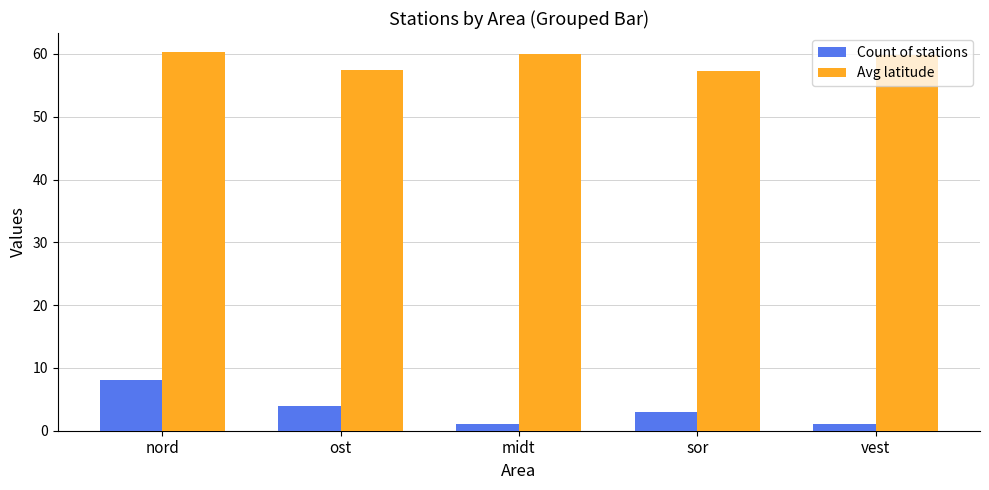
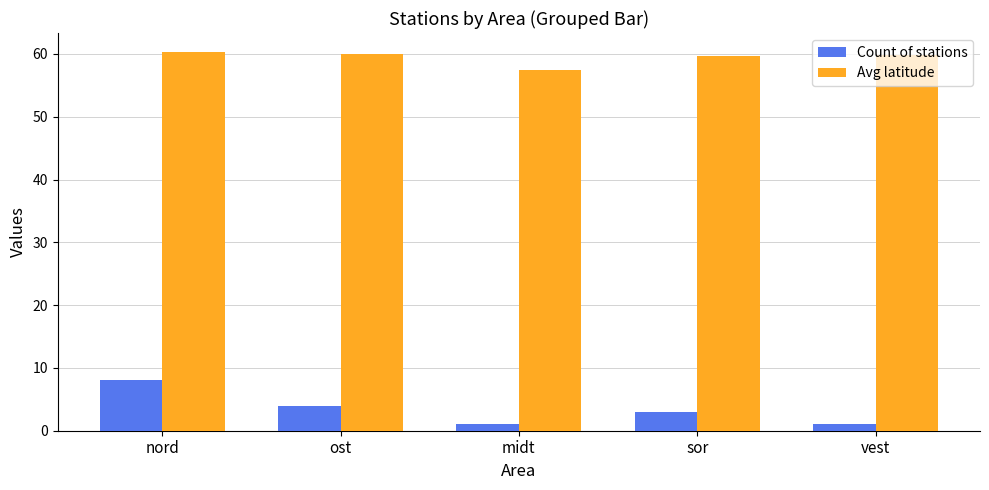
Avg latitude, ost: 57 -> 60
Avg latitude, midt: 60 -> 57
Avg latitude, sor: 57 -> 60
